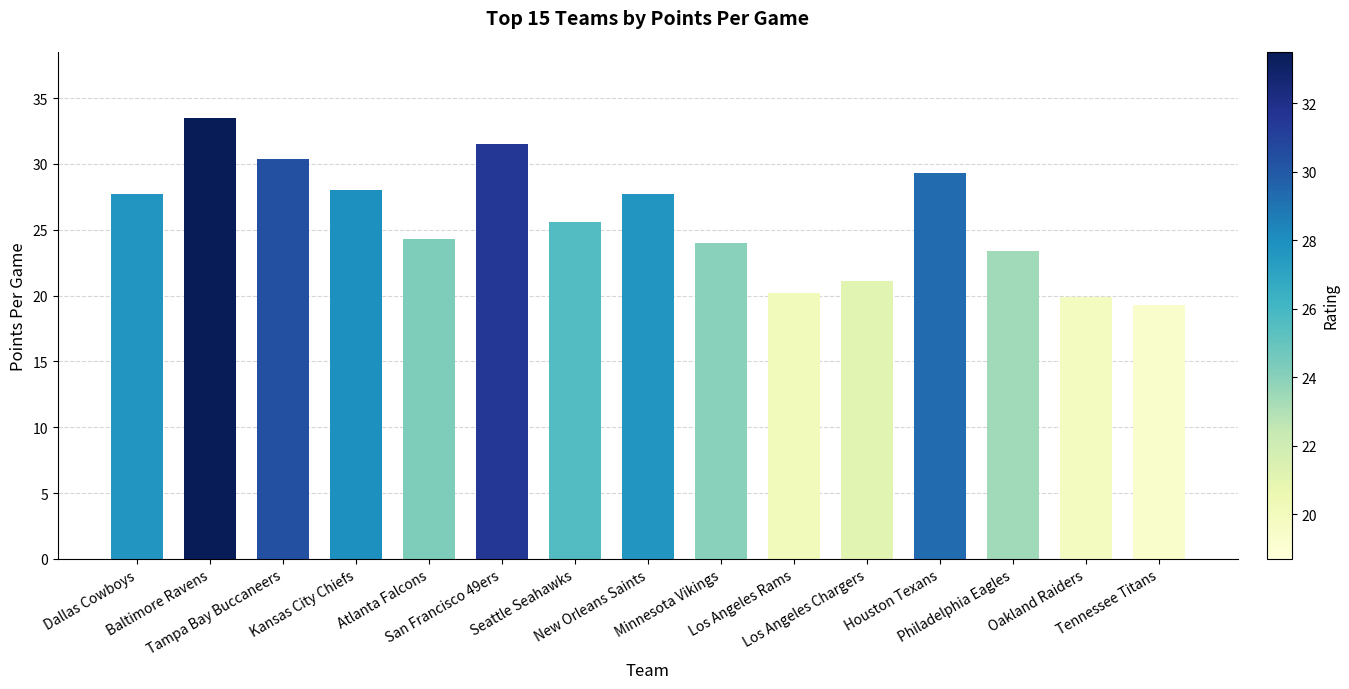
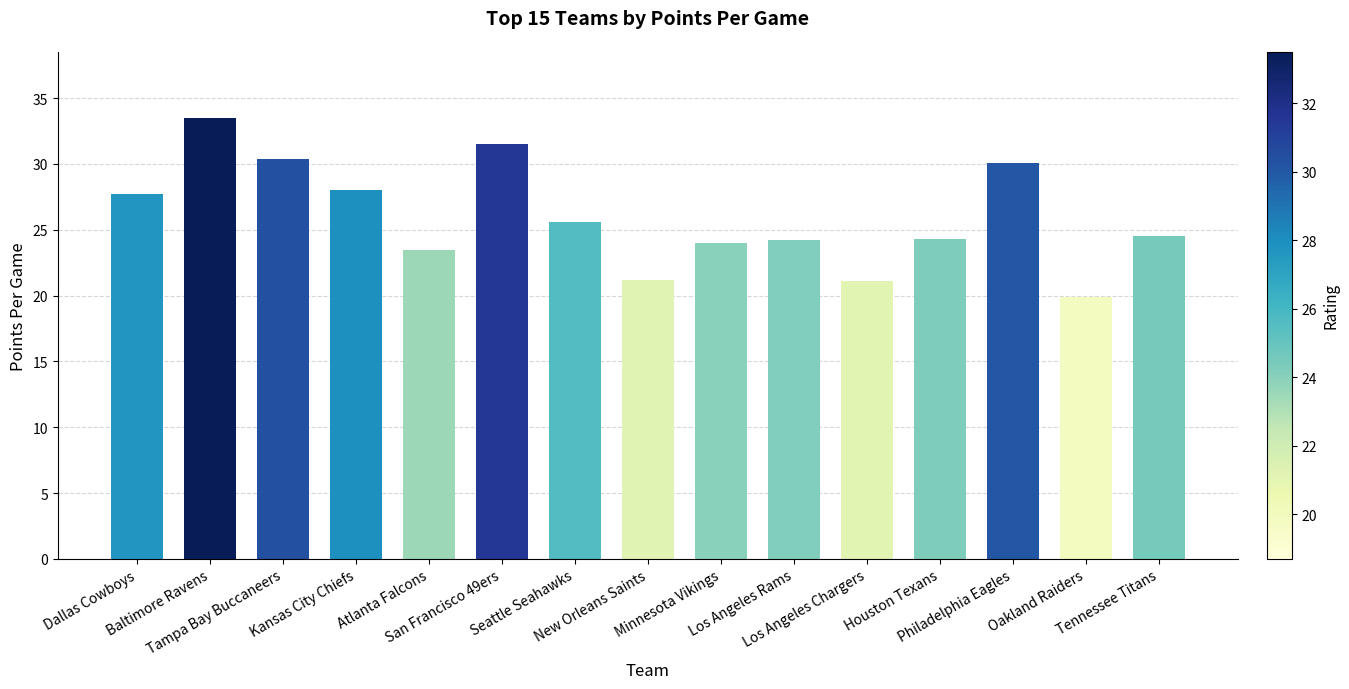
Atlanta Falcons: 24.3 -> 23.5
New Orleans Saints: 27.7 -> 21.2
Los Angeles Rams: 20.2 -> 24.2
Houston Texans: 29.3 -> 24.3
Philadelphia Eagles: 23.4 -> 30.1
Tennessee Titans: 19.3 -> 24.5
